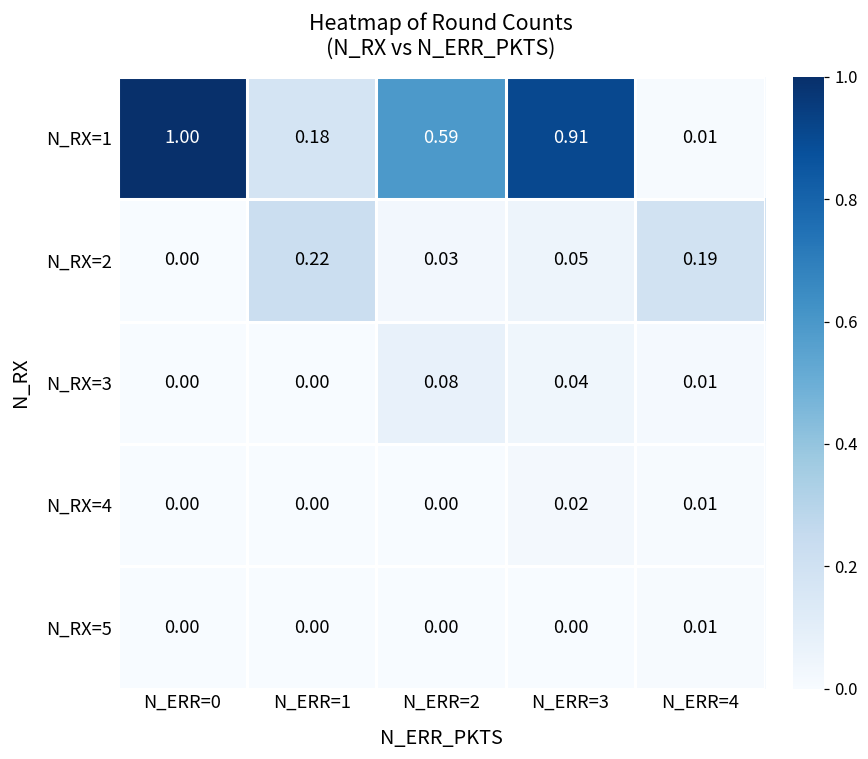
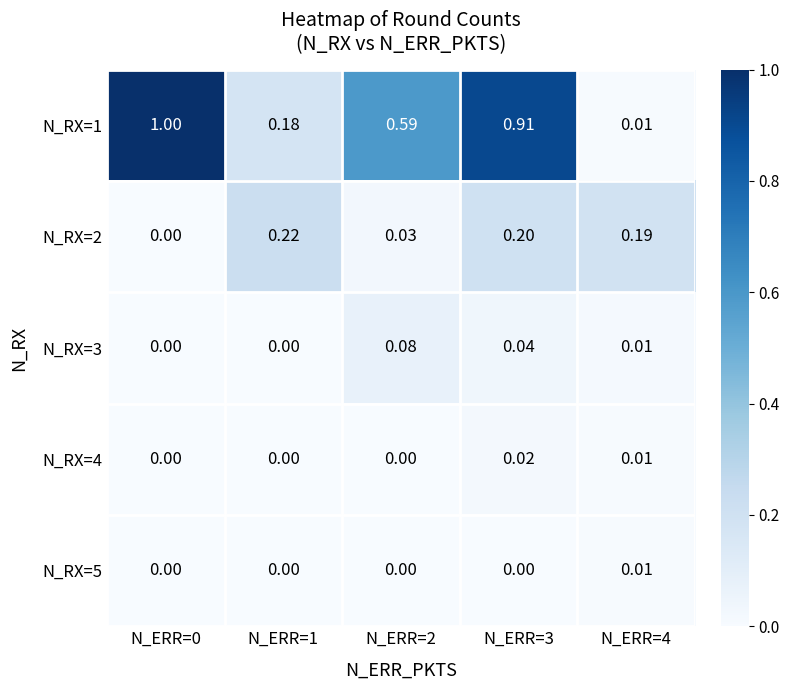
N_RX=2, N_ERR=3: 0.05 -> 0.20
